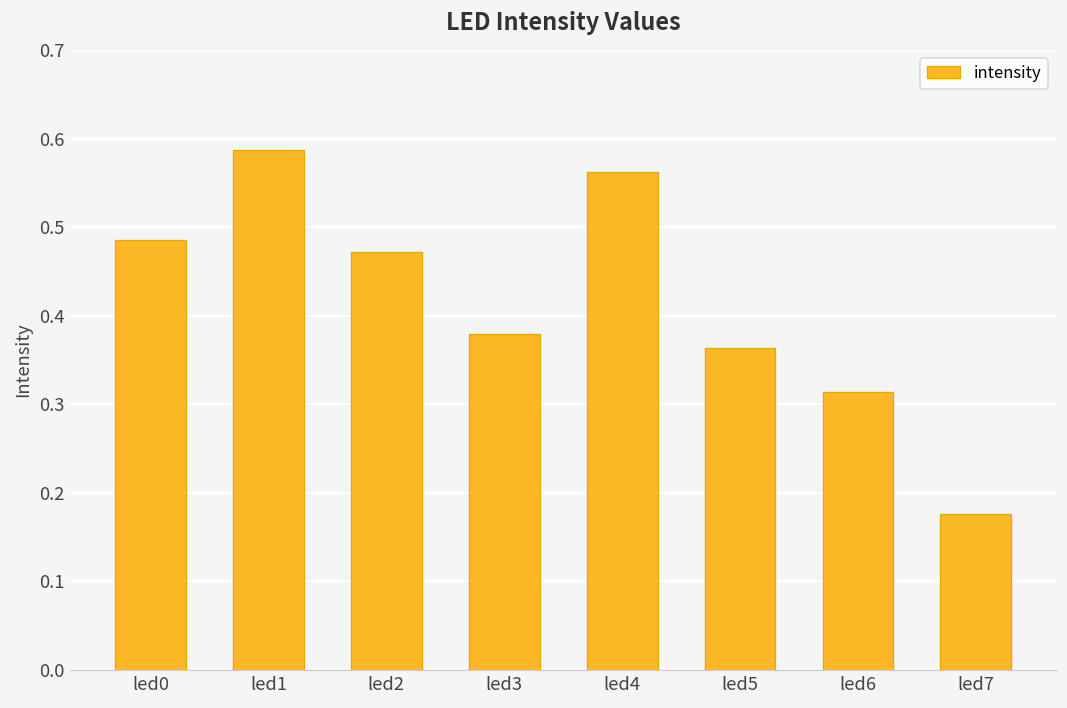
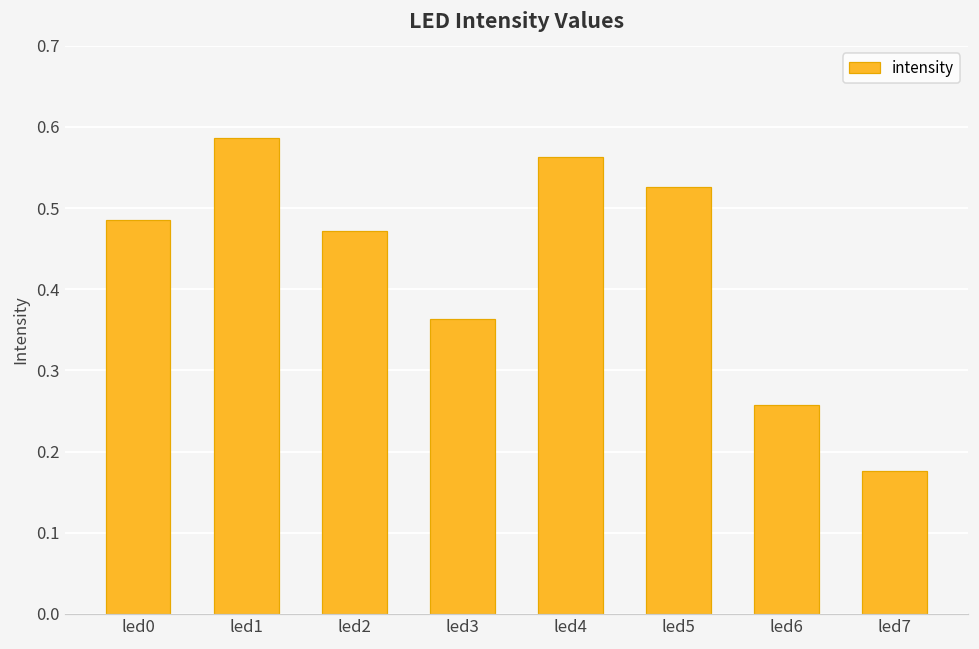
led3: 0.38 -> 0.36
led5: 0.36 -> 0.53
led6: 0.31 -> 0.26
